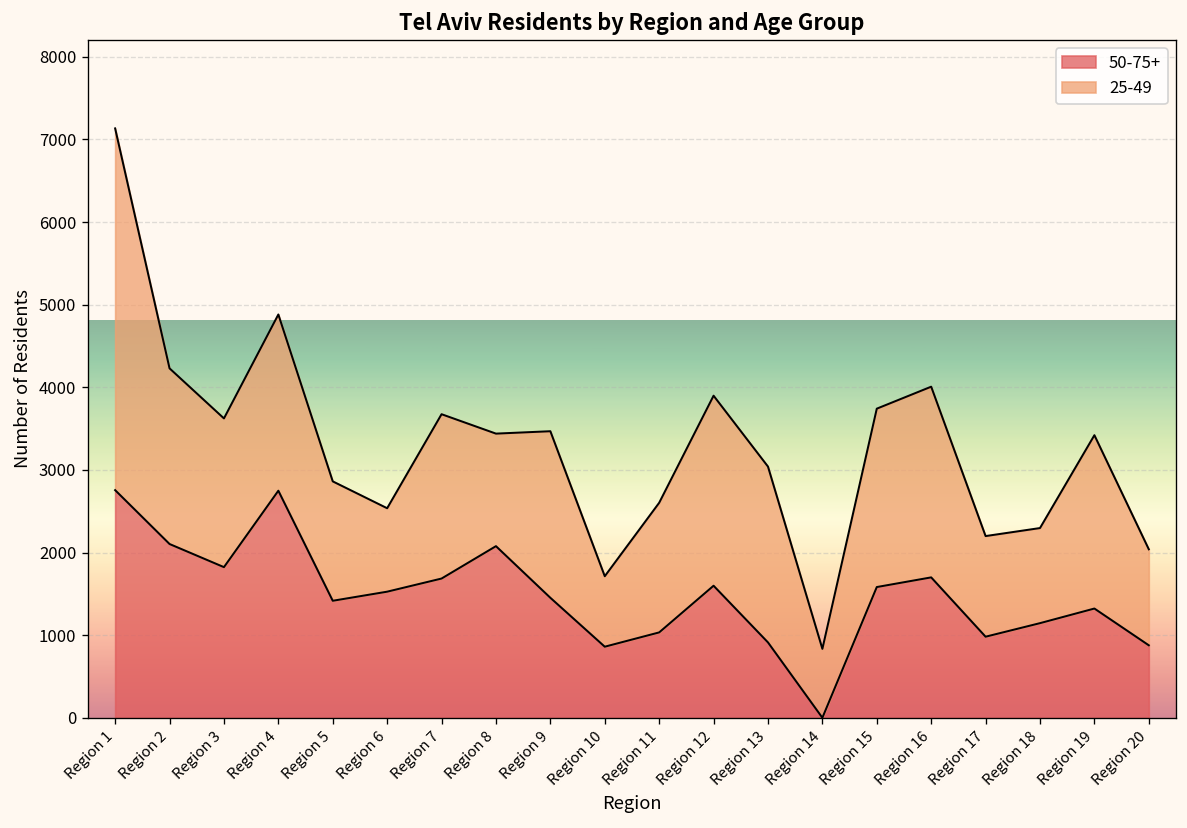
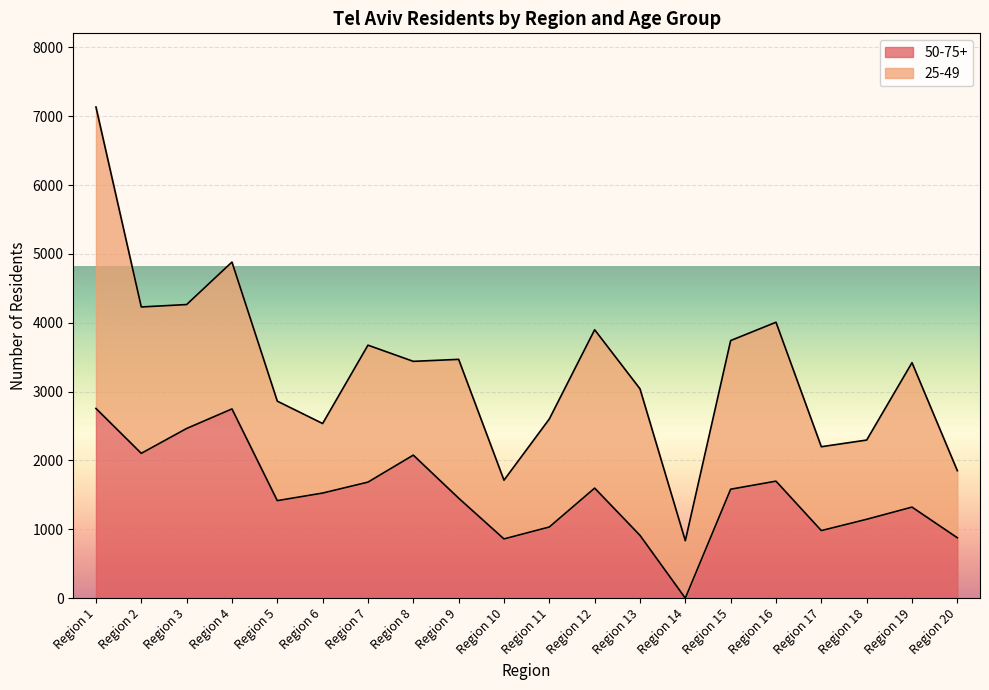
50-75+, Region 3: 1800 -> 2500
25-49, Region 20: 1200 -> 1000
